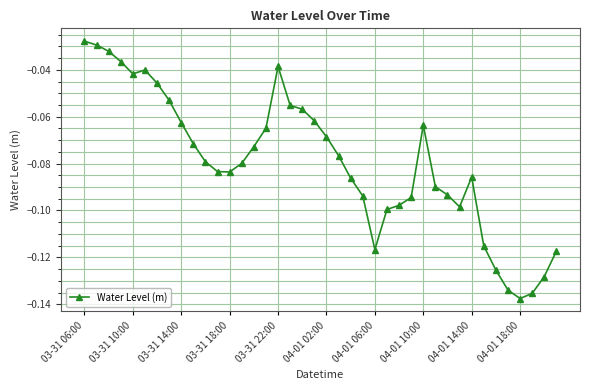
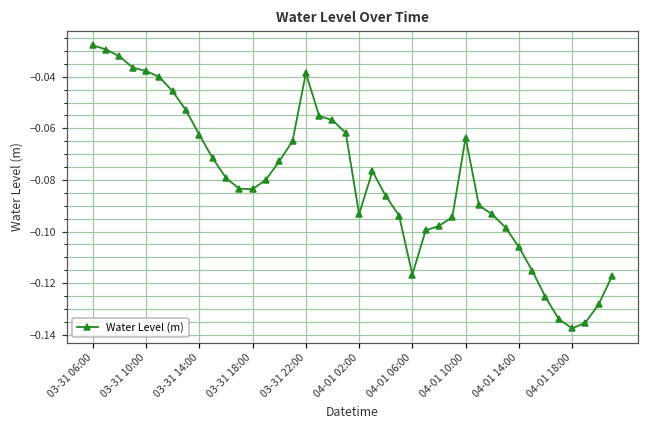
03-31 10:00: -0.042 -> -0.038
04-01 02:00: -0.069 -> -0.093
04-01 14:00: -0.086 -> -0.106
